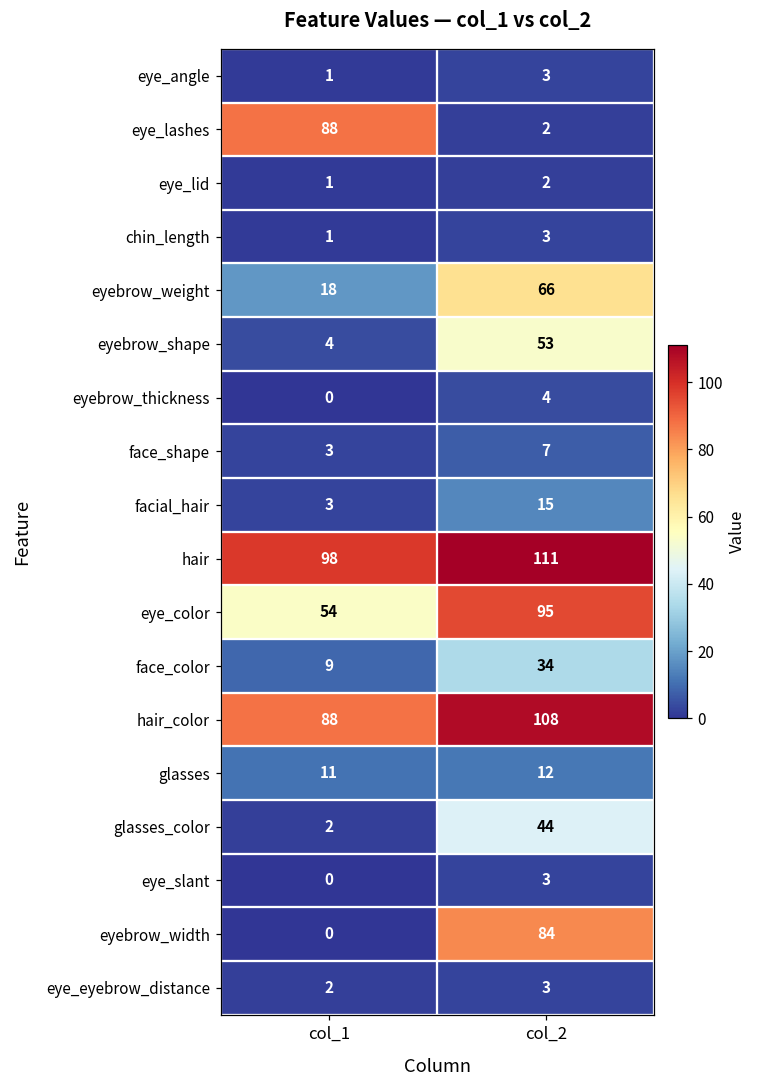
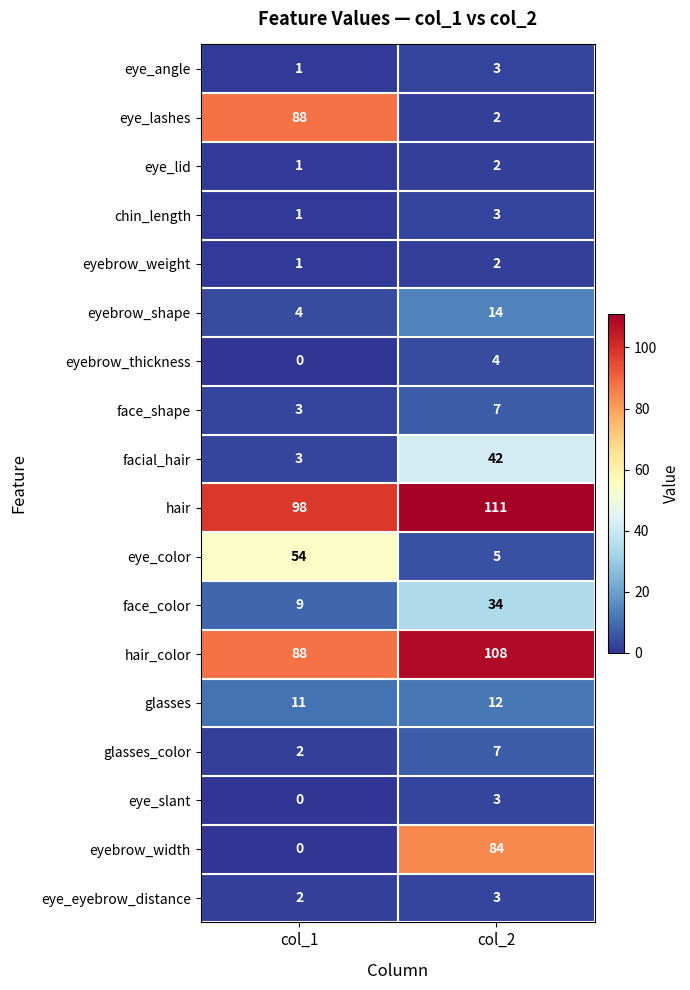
eyebrow_weight, col_1: 18 -> 1
eyebrow_weight, col_2: 66 -> 2
eyebrow_shape, col_2: 53 -> 14
facial_hair, col_2: 15 -> 42
eye_color, col_2: 95 -> 5
glasses_color, col_2: 44 -> 7
